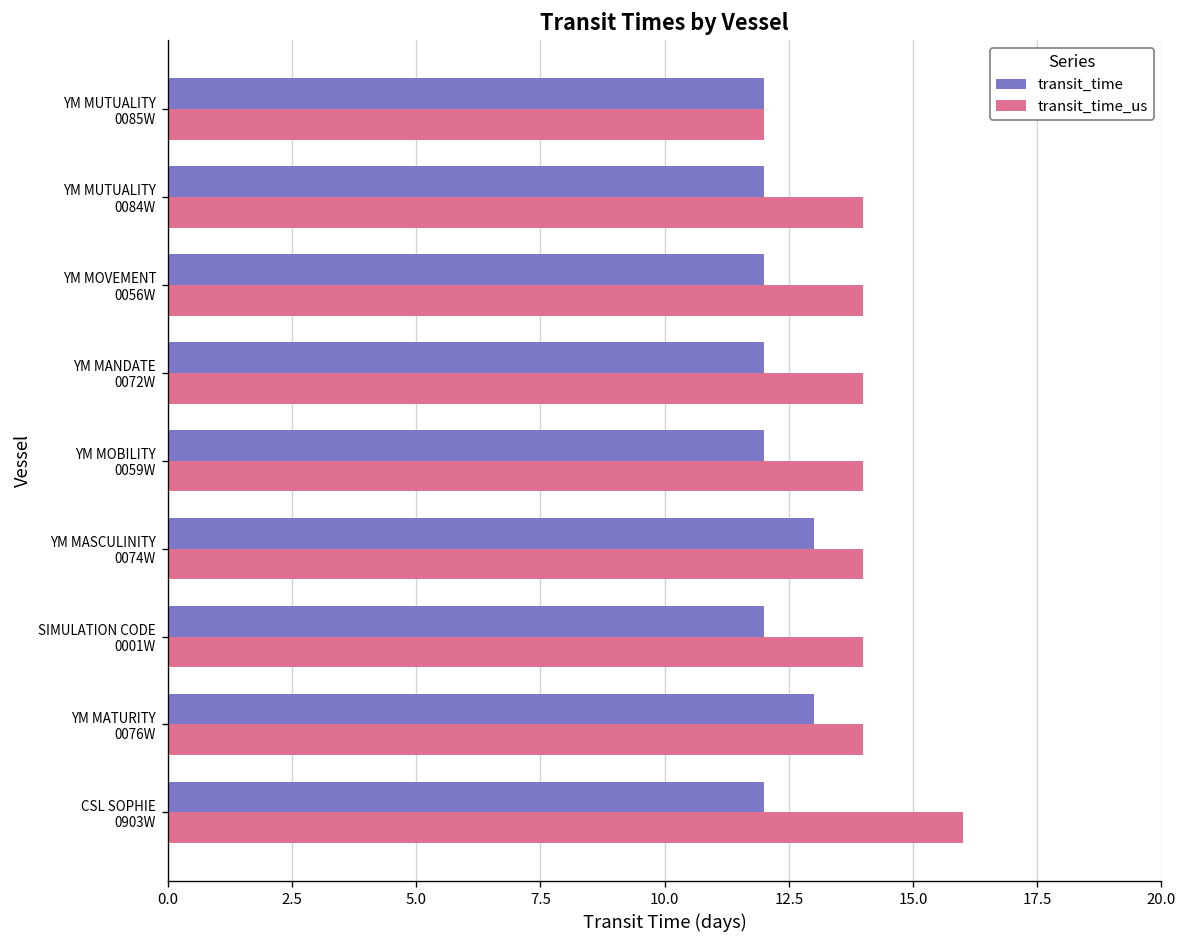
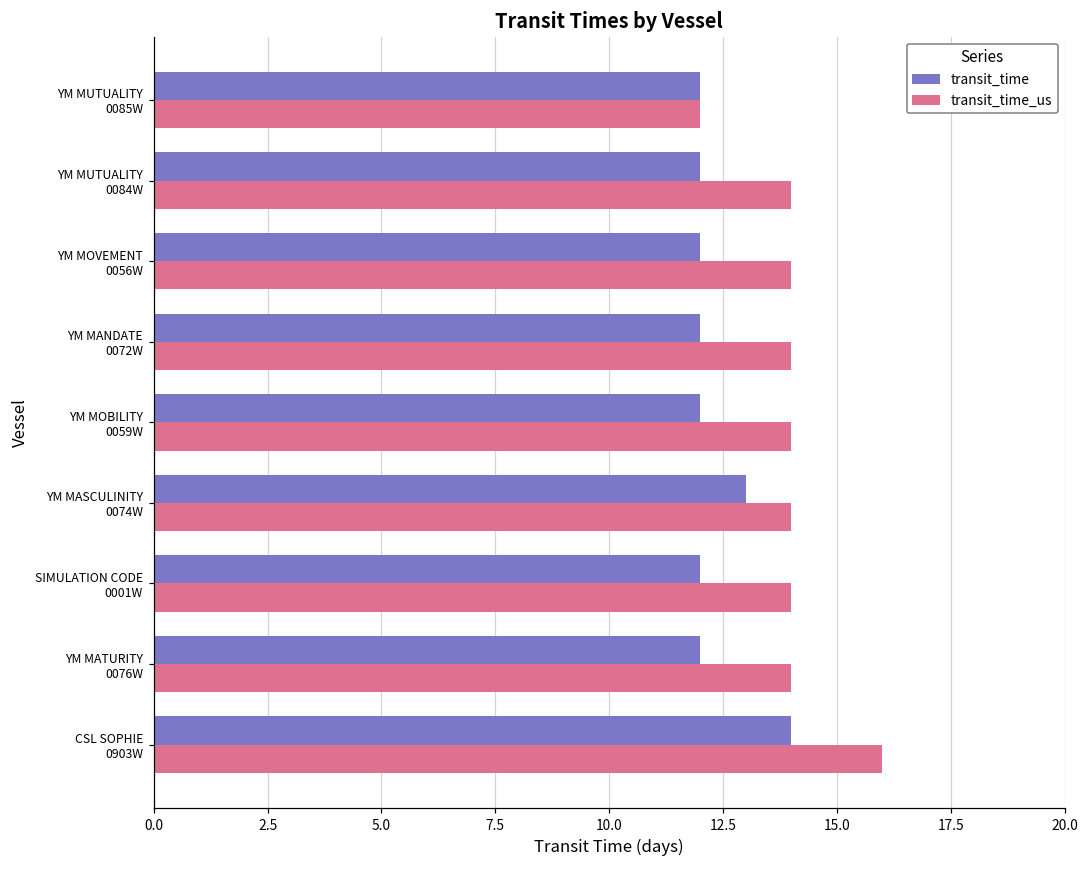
transit_time, YM MATURITY 0076W: 13 -> 12
transit_time, CSL SOPHIE 0903W: 12 -> 14
